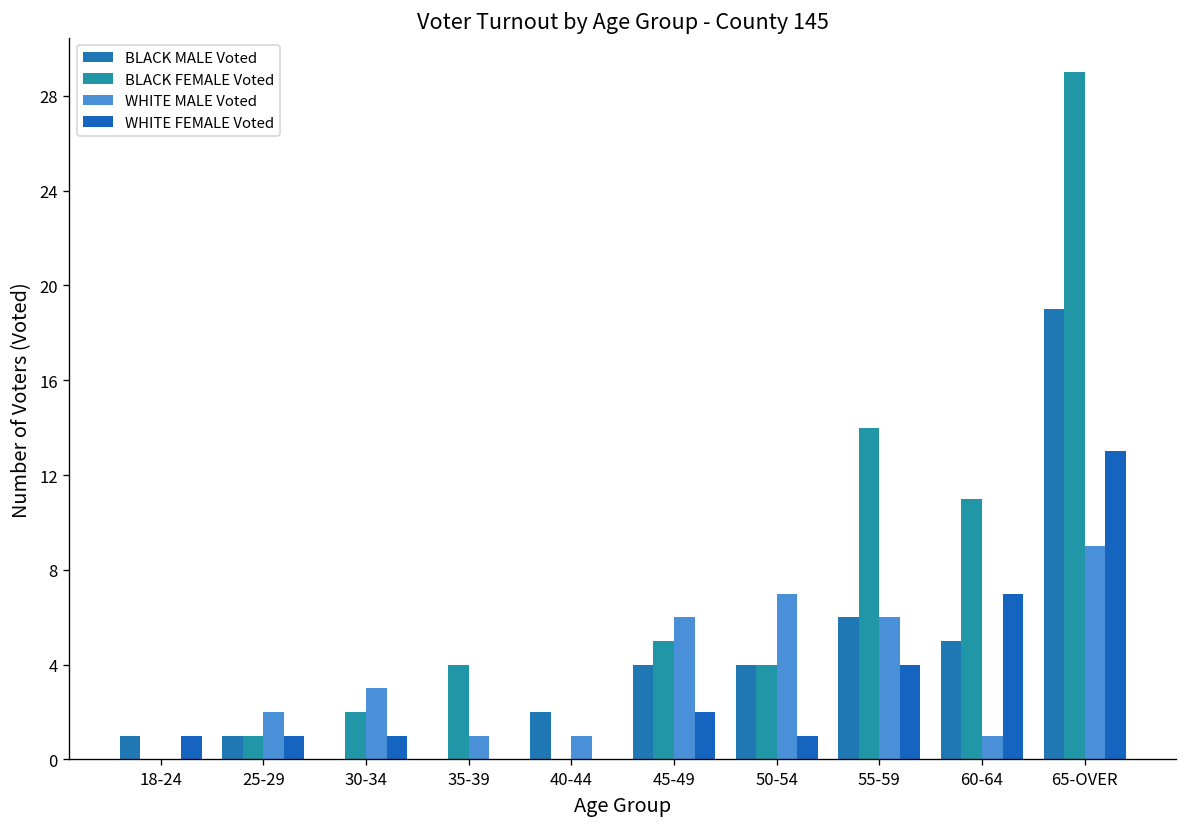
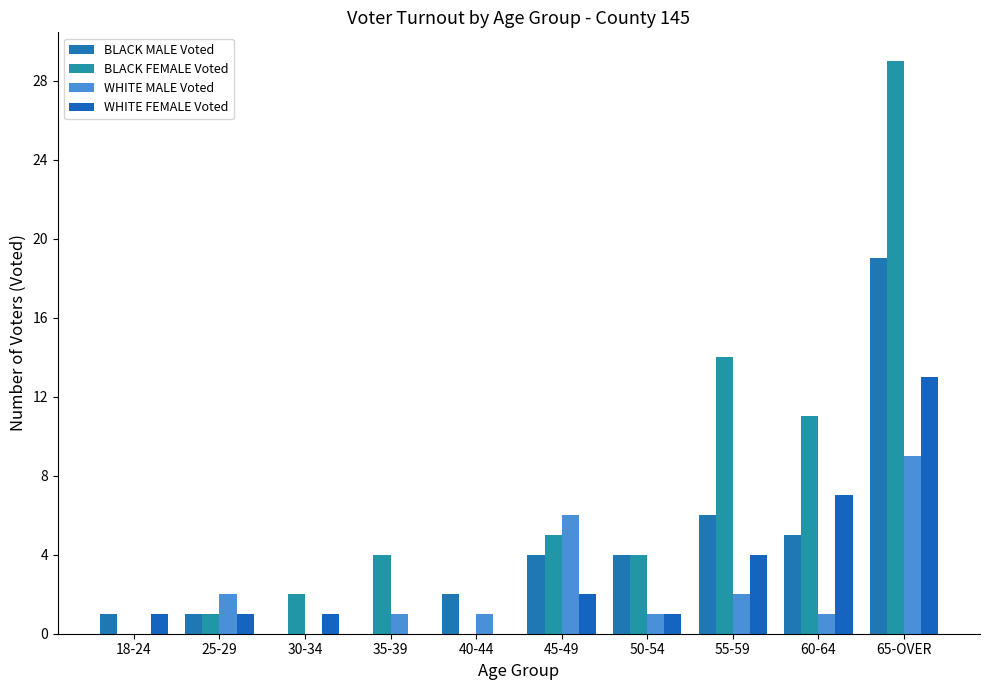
WHITE MALE Voted, 30-34: 3 -> 0
WHITE MALE Voted, 50-54: 7 -> 1
WHITE MALE Voted, 55-59: 6 -> 2
